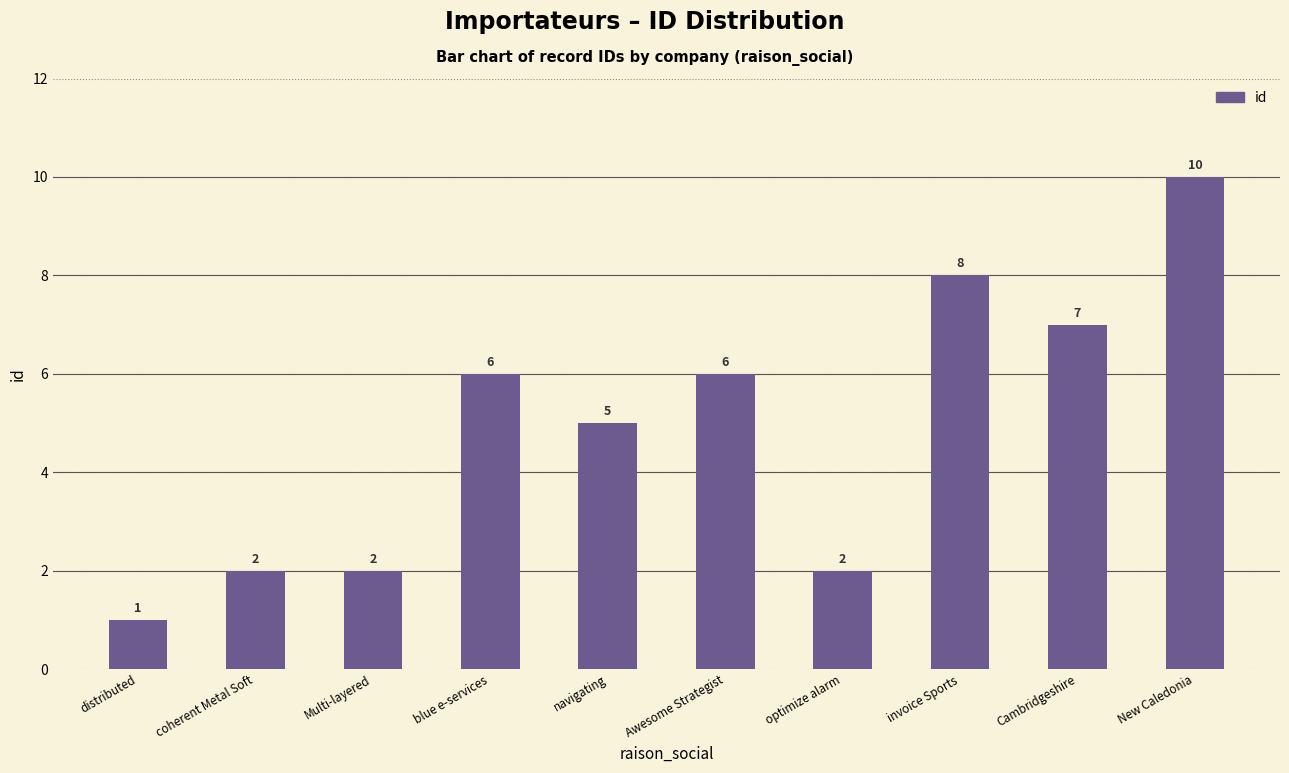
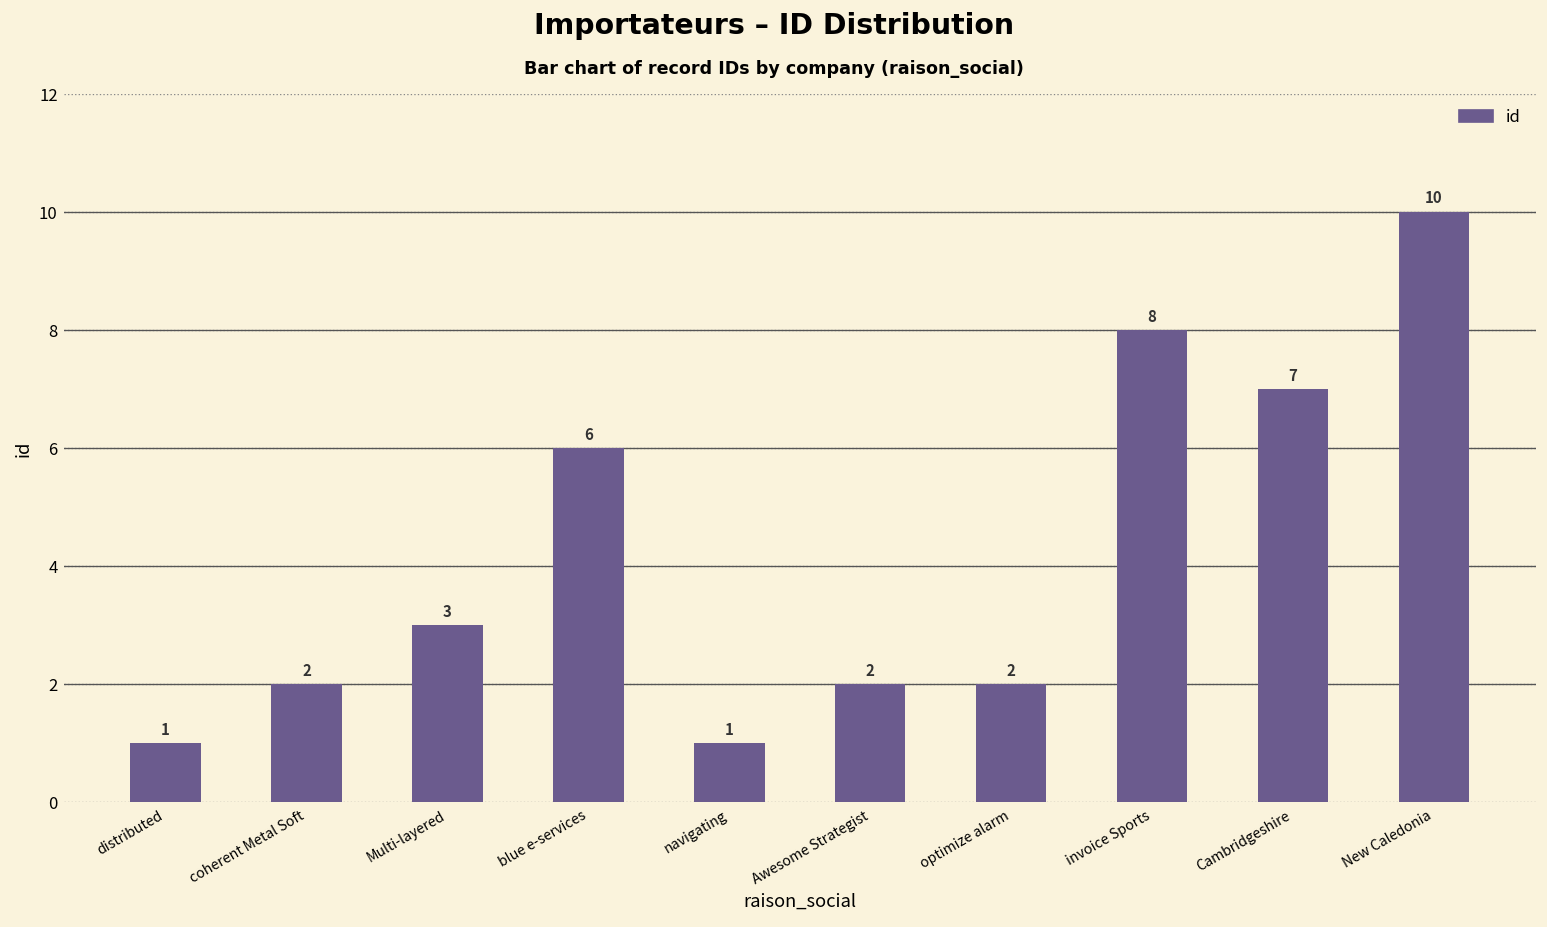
Multi-layered: 2 -> 3
navigating: 5 -> 1
Awesome Strategist: 6 -> 2
